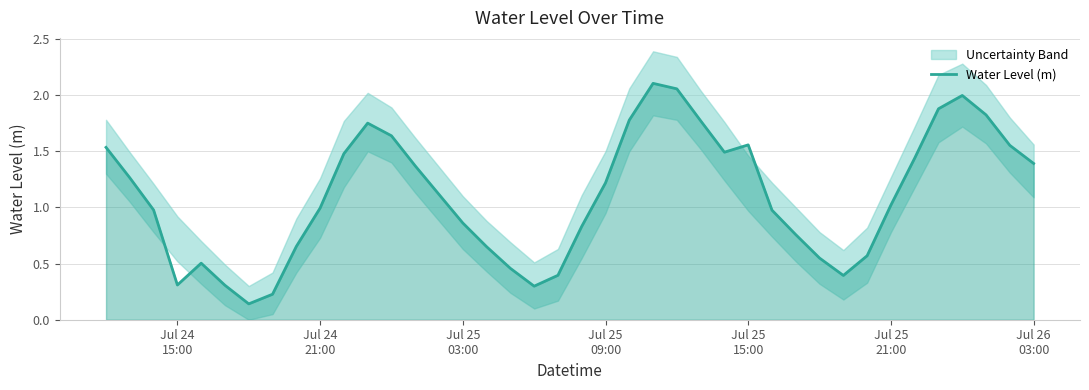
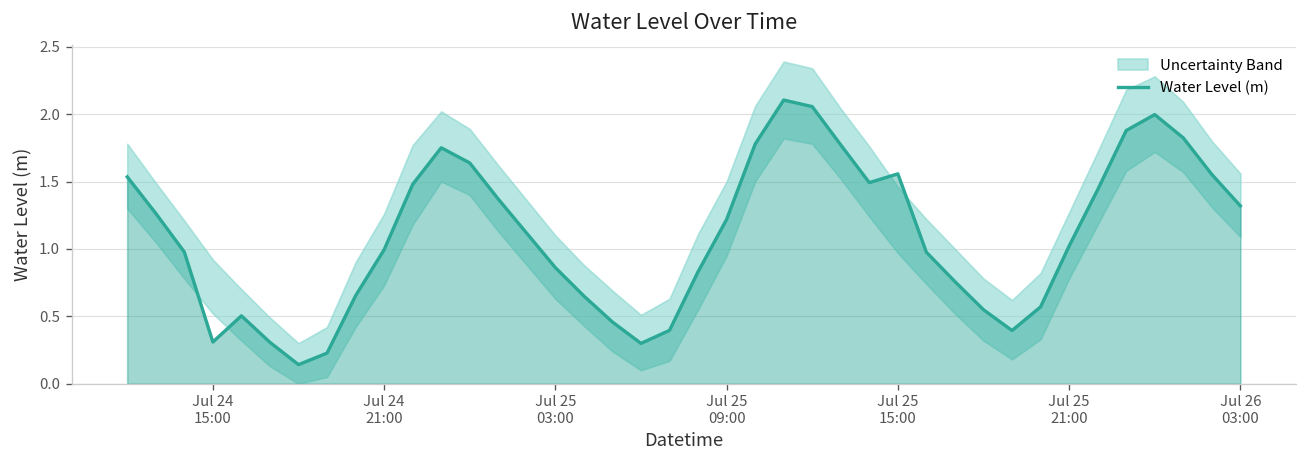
Water Level (m), Jul 26 03:00: 1.39 -> 1.32
